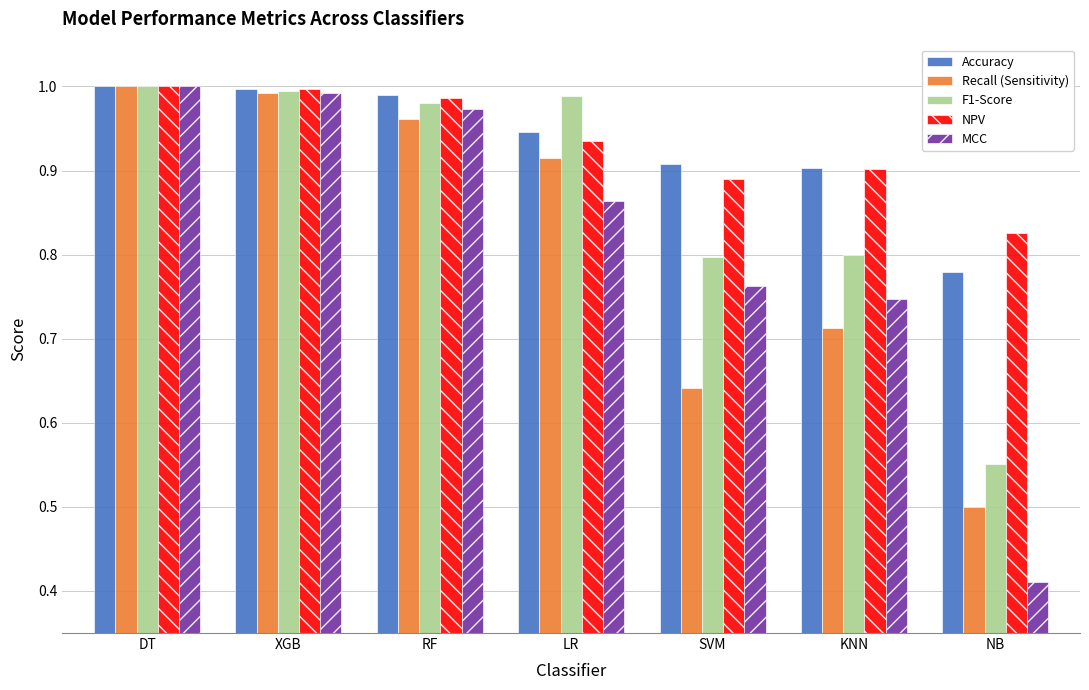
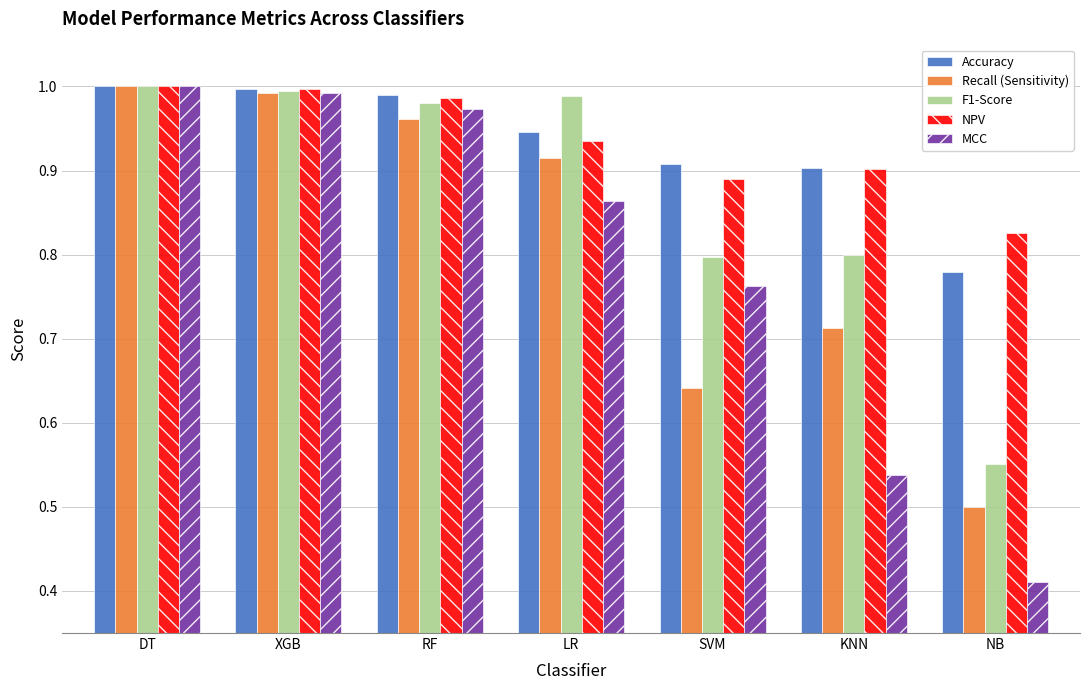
MCC, KNN: 0.75 -> 0.54
